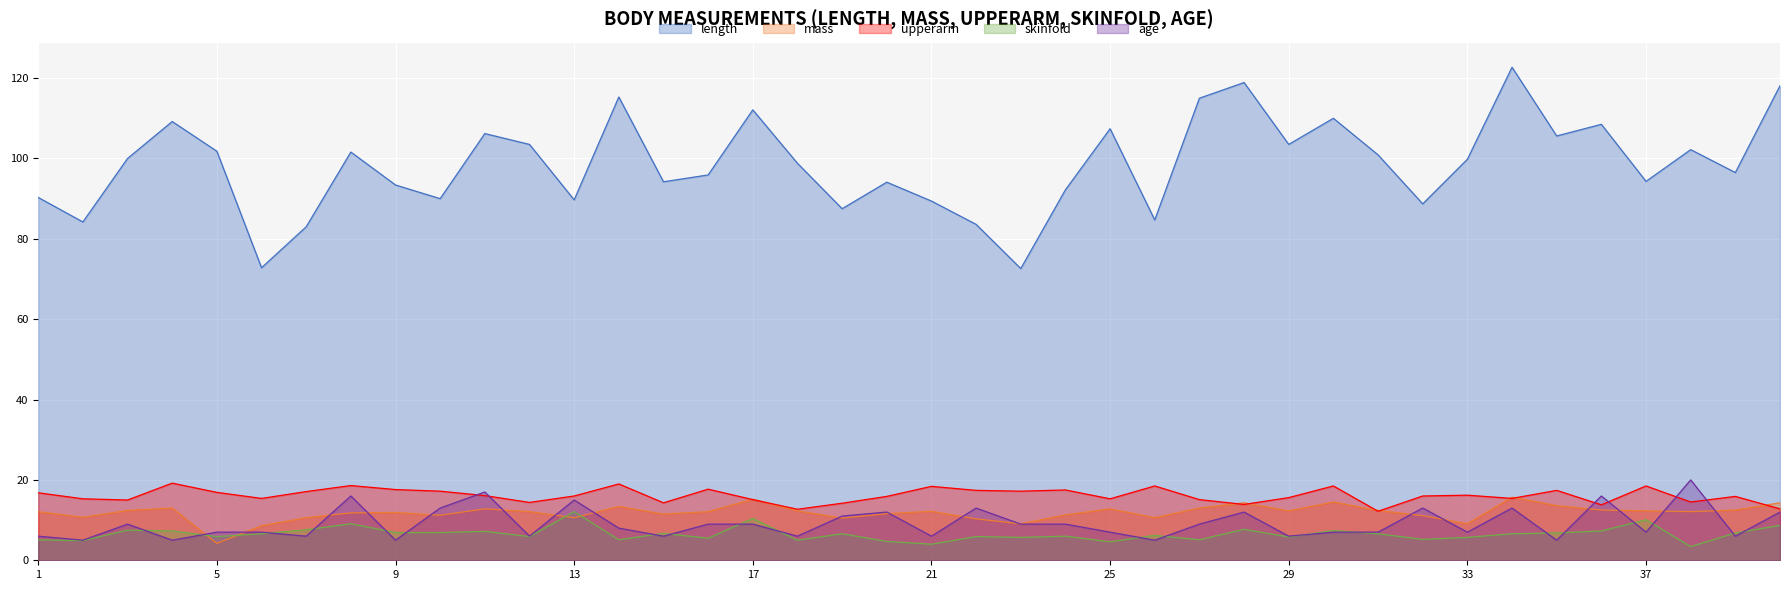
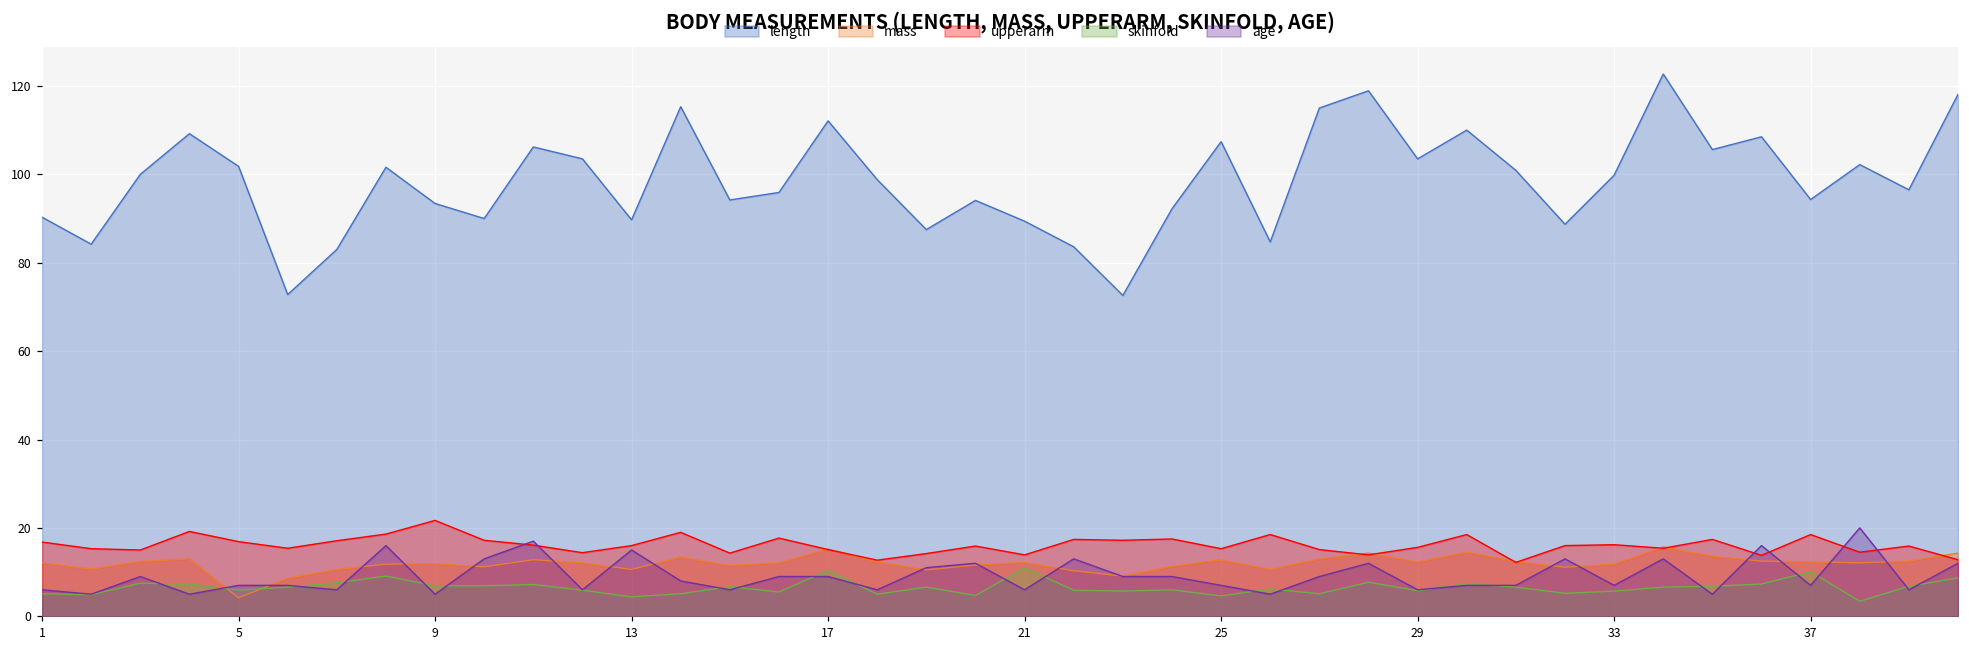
upperarm, 9: 18 -> 22
skinfold, 13: 12 -> 4
upperarm, 21: 18 -> 14
skinfold, 21: 4 -> 11
mass, 33: 9 -> 12
